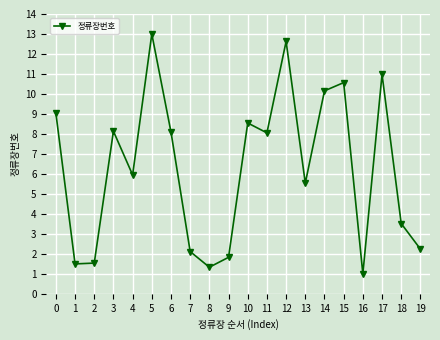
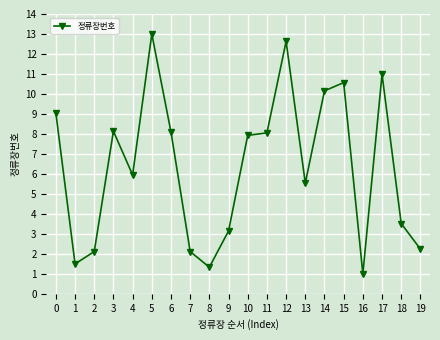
2: 1.5 -> 2.1
9: 1.8 -> 3.1
10: 8.5 -> 7.9
